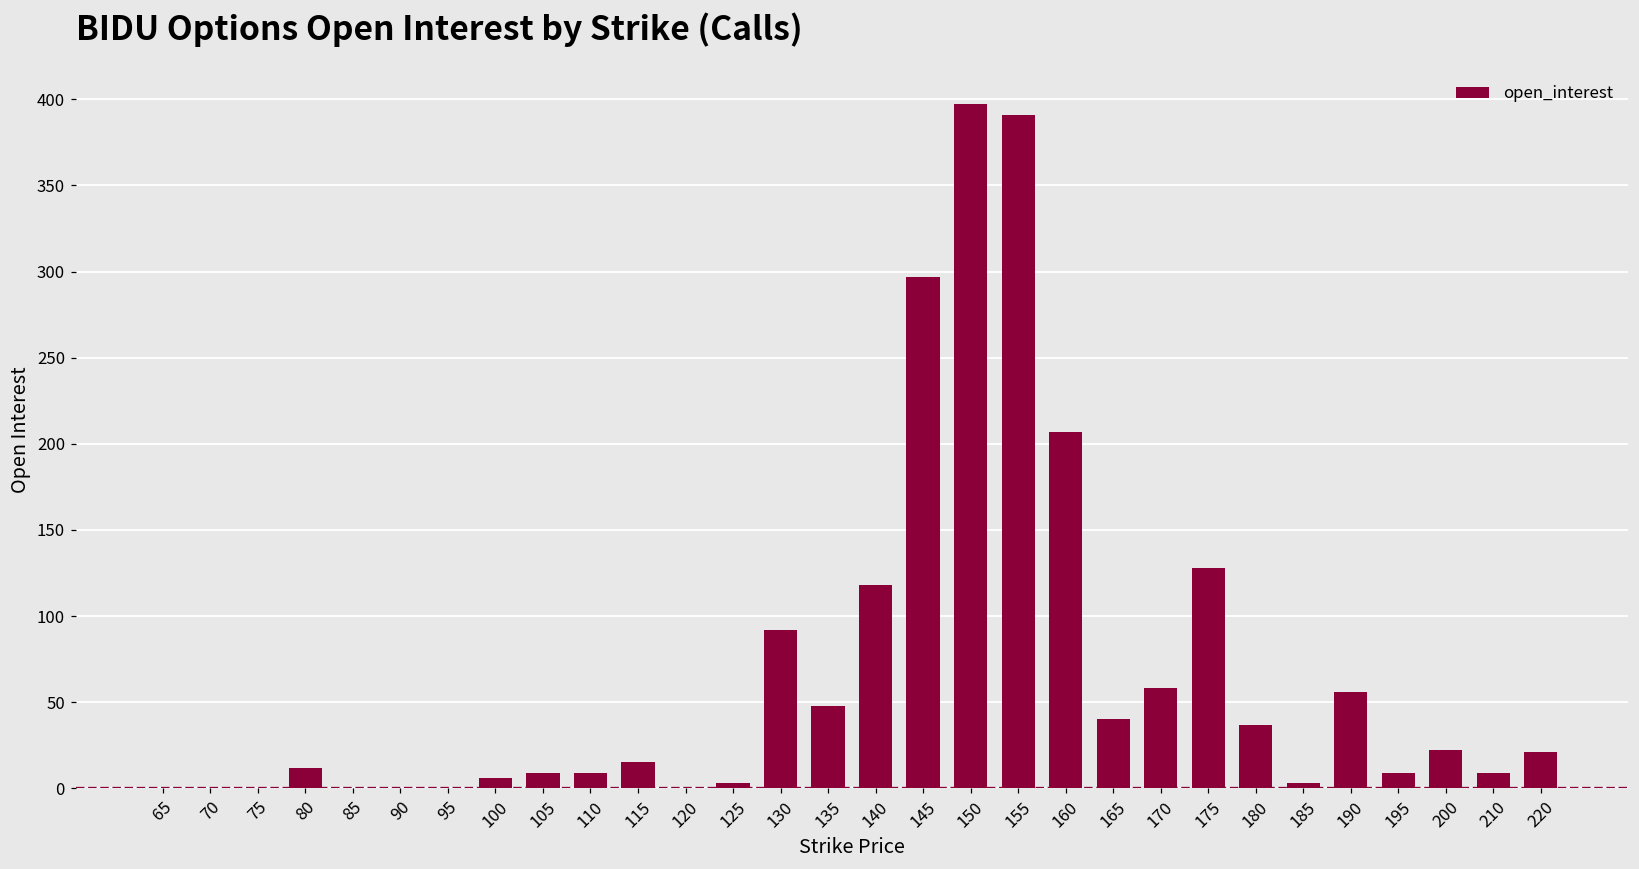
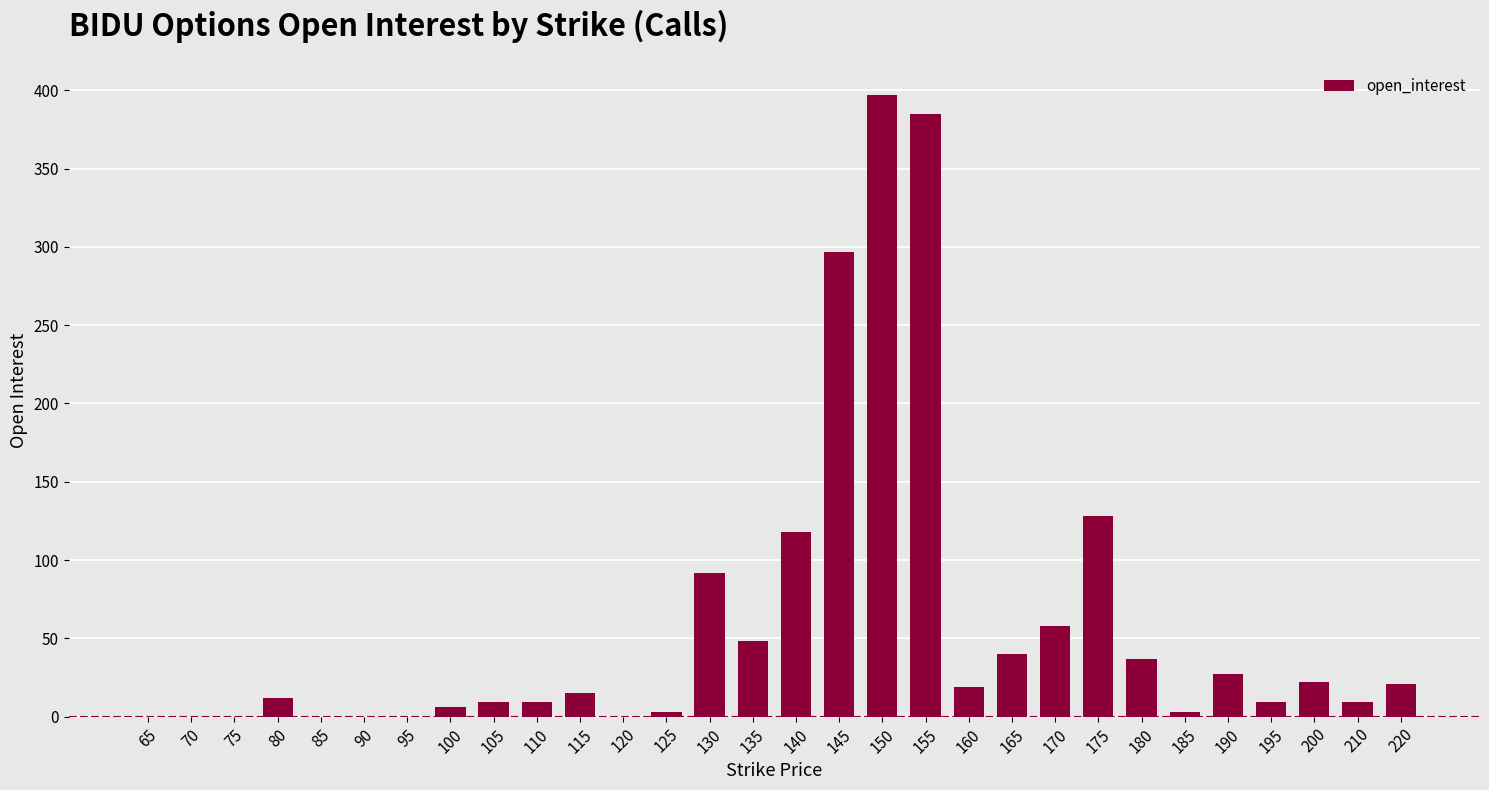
155: 391 -> 385
160: 207 -> 19
190: 56 -> 27
